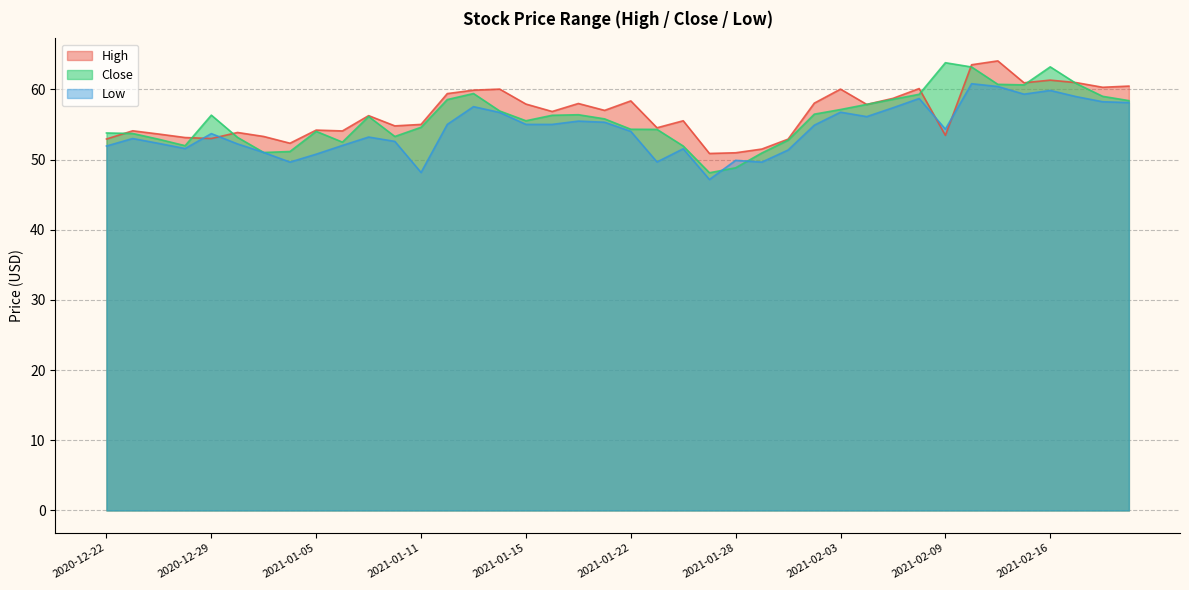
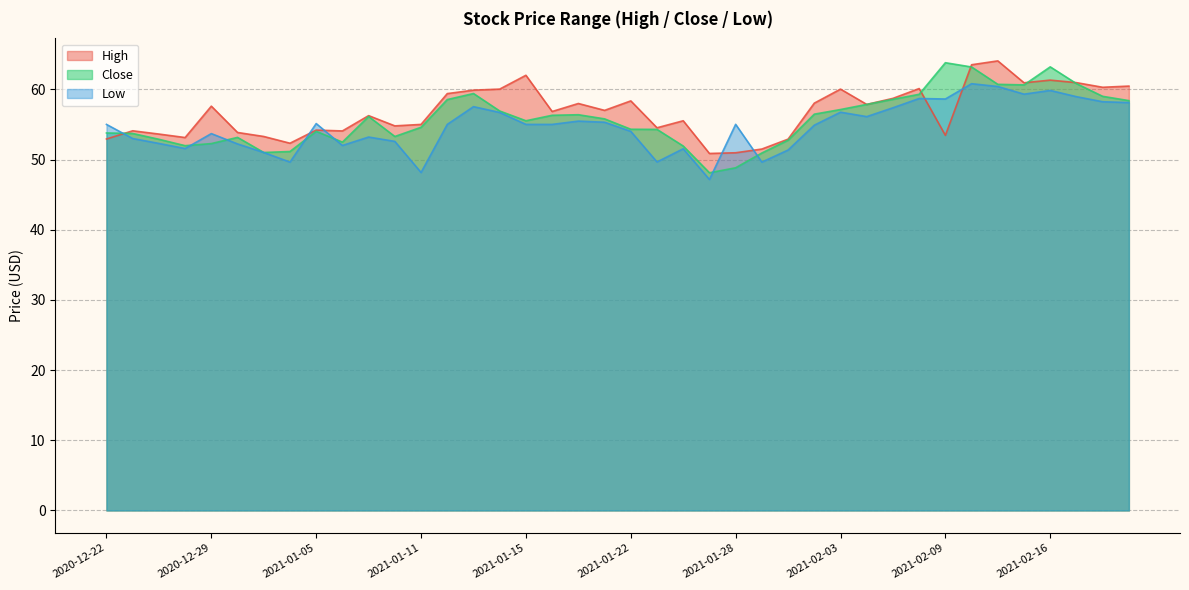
Low, 2020-12-22: 52 -> 55
High, 2020-12-29: 53 -> 58
Close, 2020-12-29: 56 -> 52
Low, 2021-01-05: 51 -> 55
High, 2021-01-15: 58 -> 62
Low, 2021-01-28: 50 -> 55
Low, 2021-02-09: 54 -> 59
